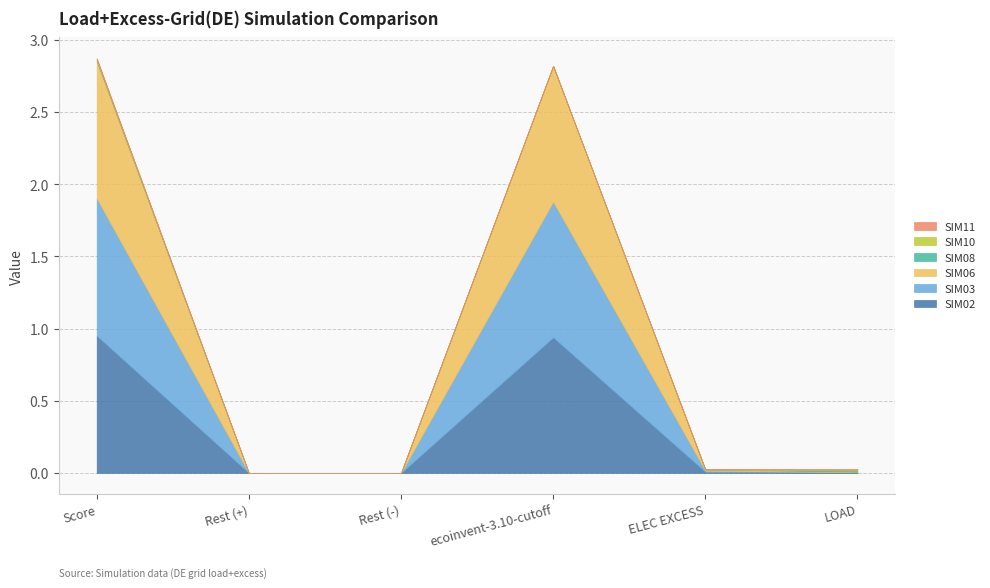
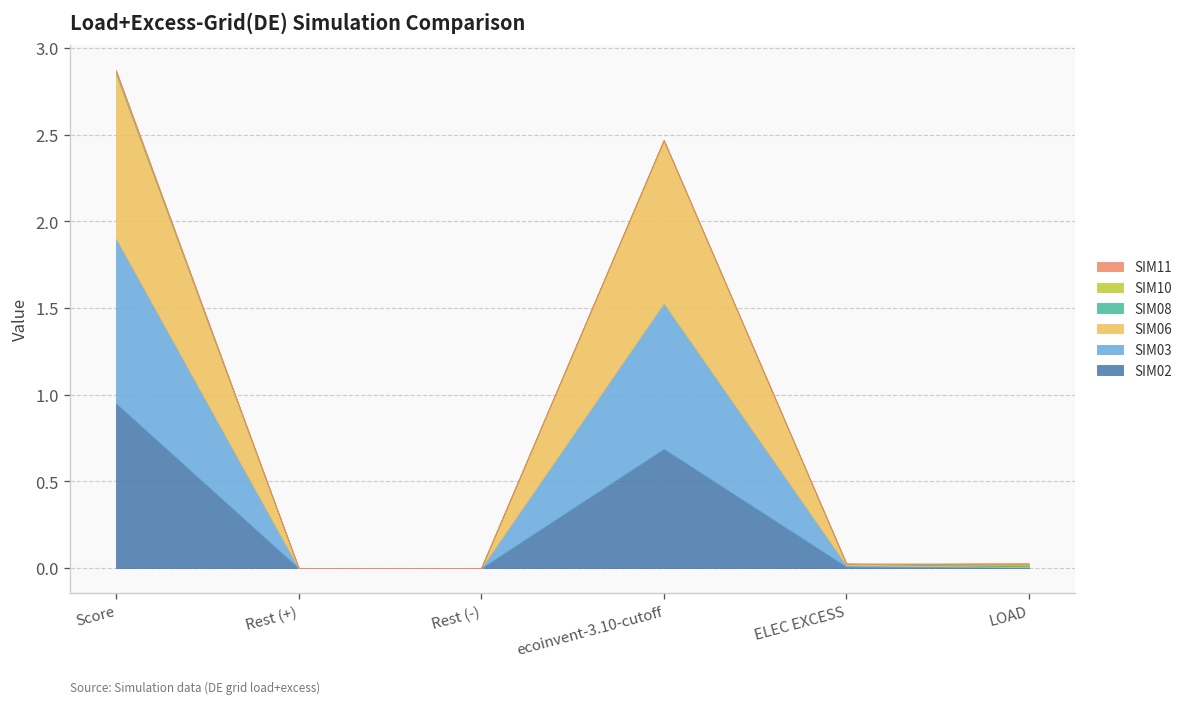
SIM02, ecoinvent-3.10-cutoff: 0.94 -> 0.69
SIM03, ecoinvent-3.10-cutoff: 0.94 -> 0.84
